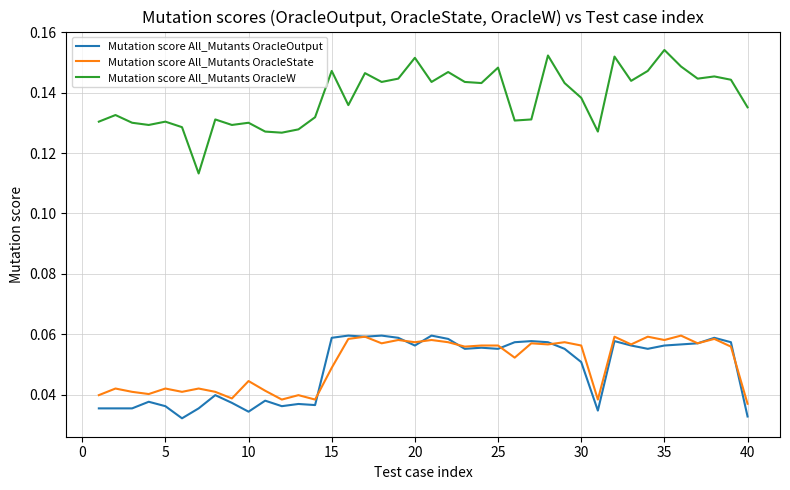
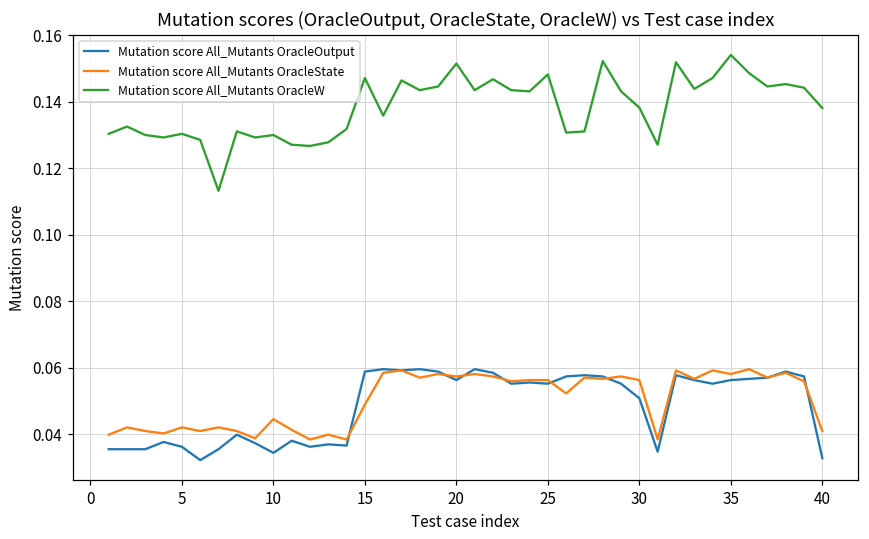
Mutation score All_Mutants OracleState, 40: 0.037 -> 0.041
Mutation score All_Mutants OracleW, 40: 0.135 -> 0.138
